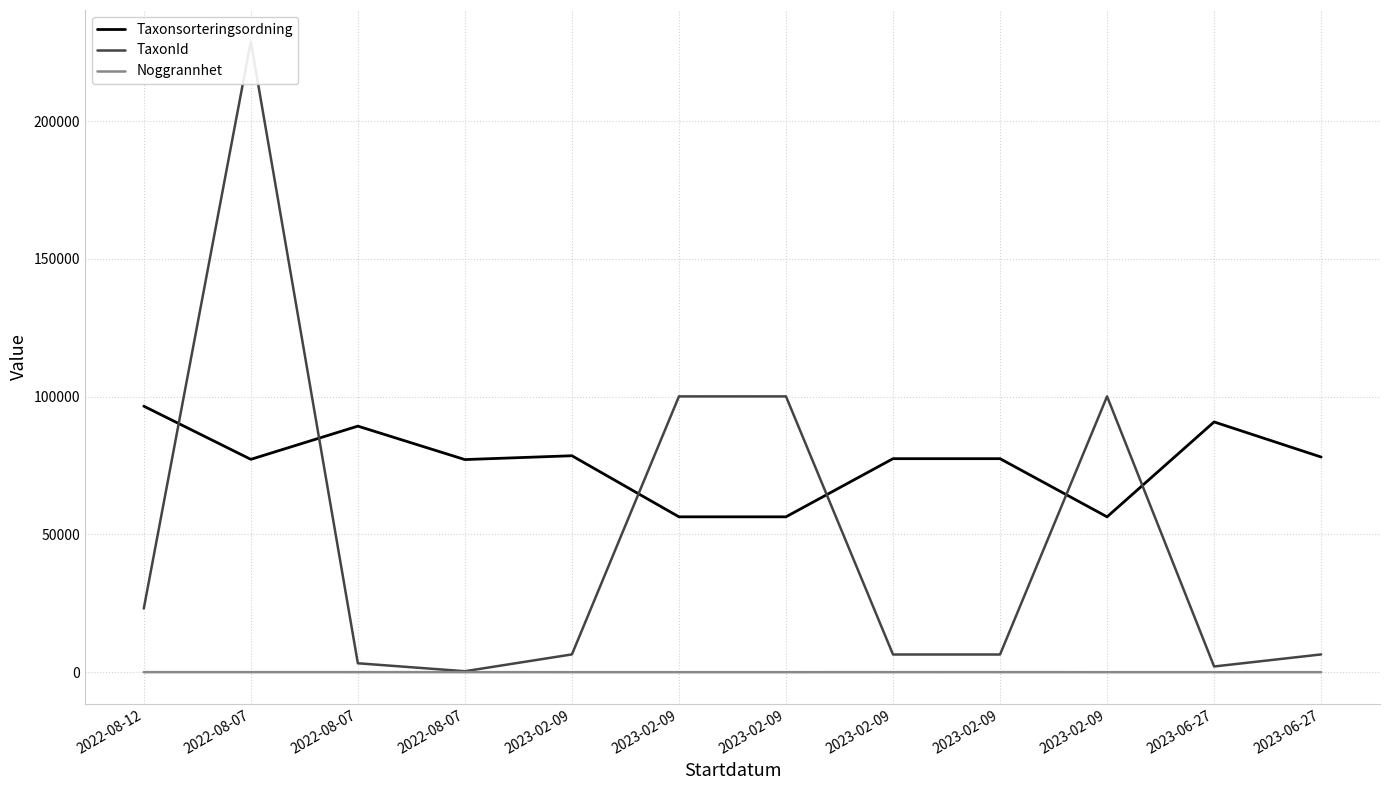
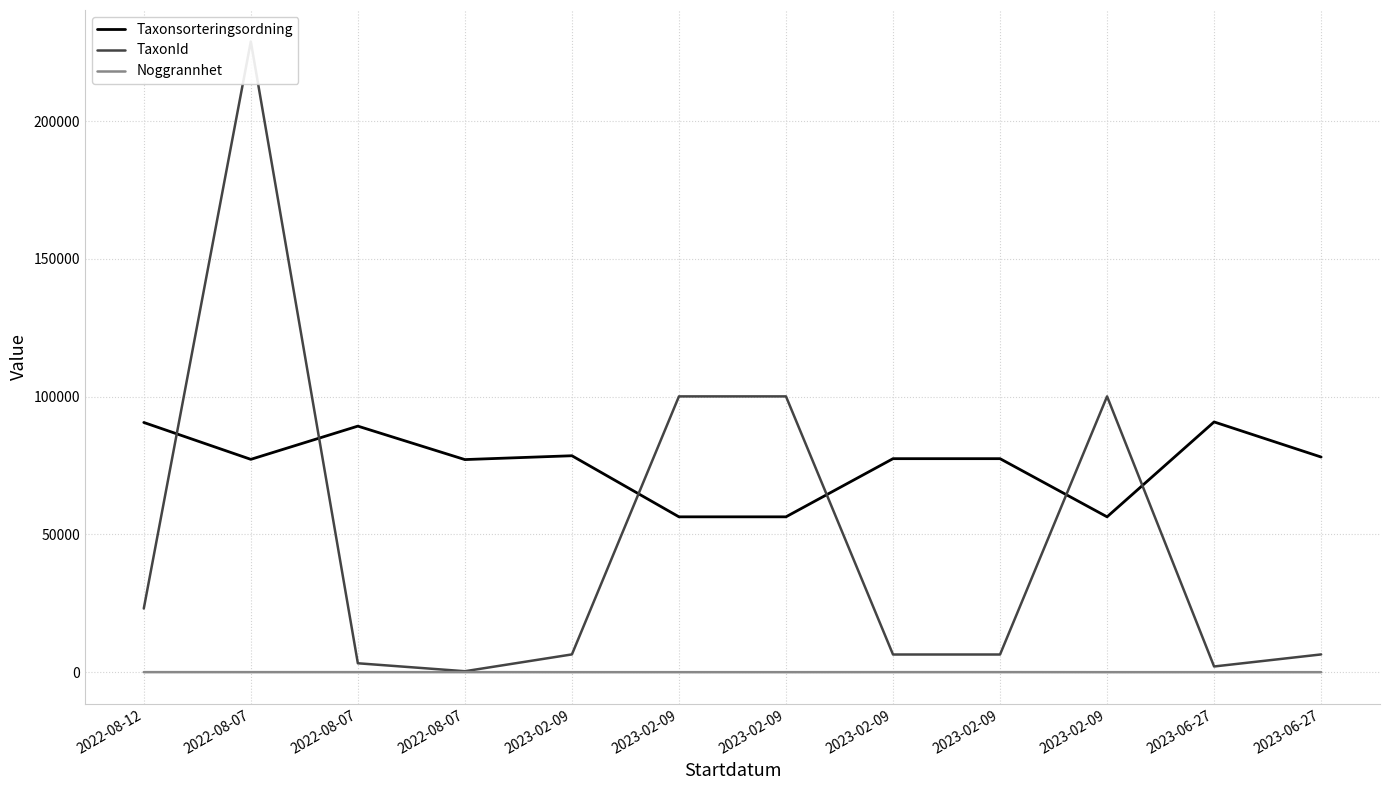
Taxonsorteringsordning, 2022-08-12: 97000 -> 91000
